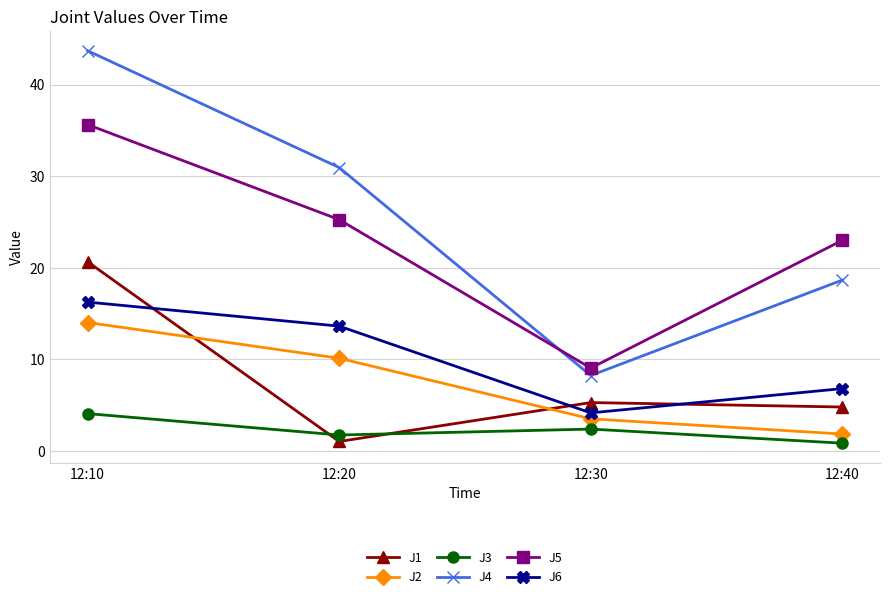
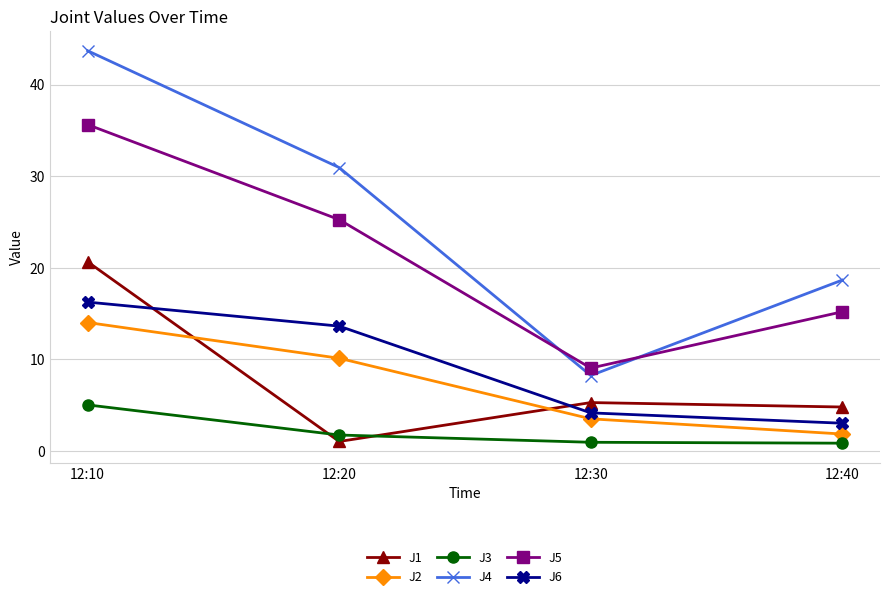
J3, 12:10: 4 -> 5
J3, 12:30: 2 -> 1
J5, 12:40: 23 -> 15
J6, 12:40: 7 -> 3
